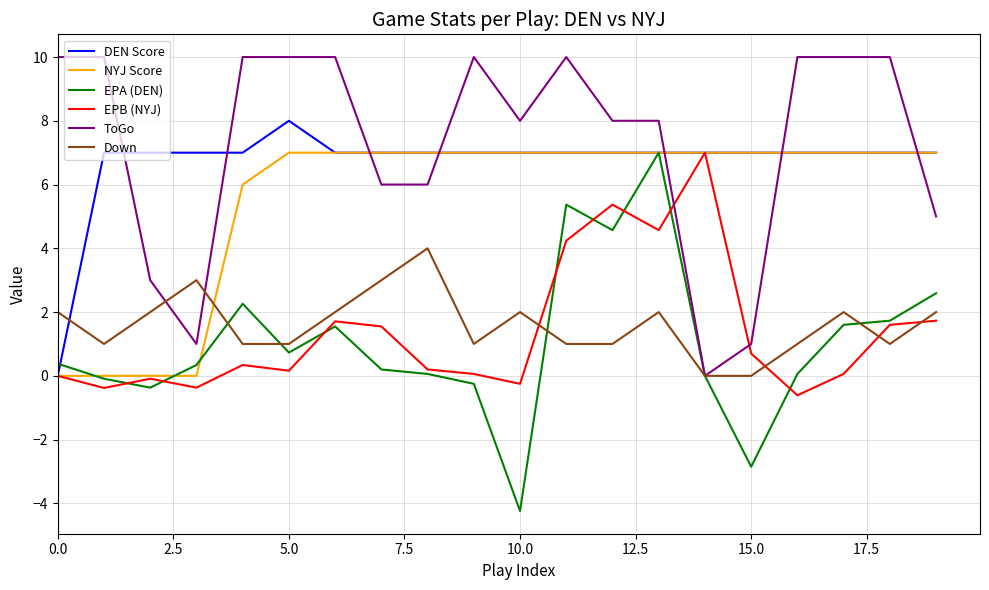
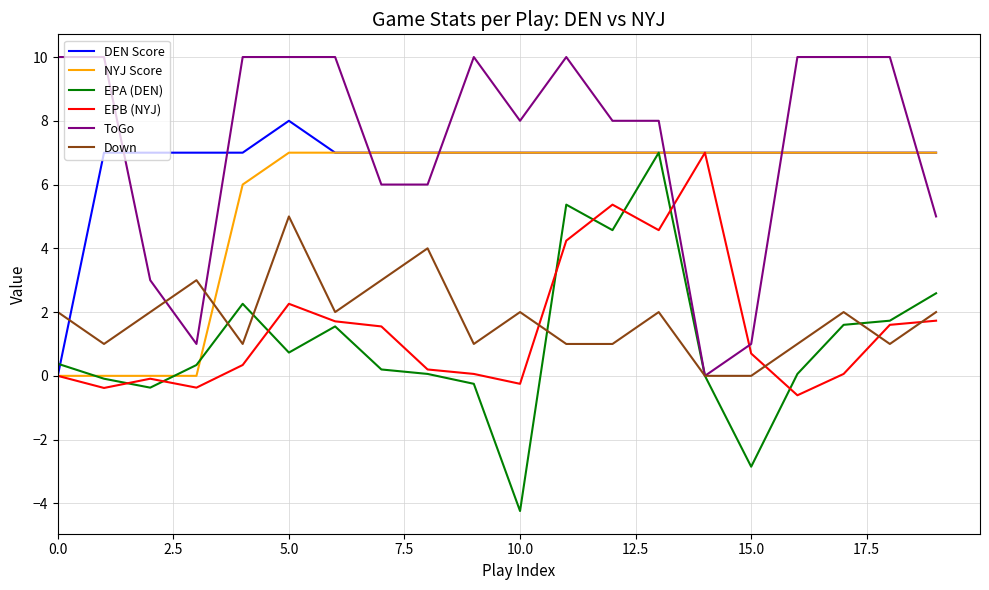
EPB (NYJ), 5.0: 0.2 -> 2.3
Down, 5.0: 1 -> 5
